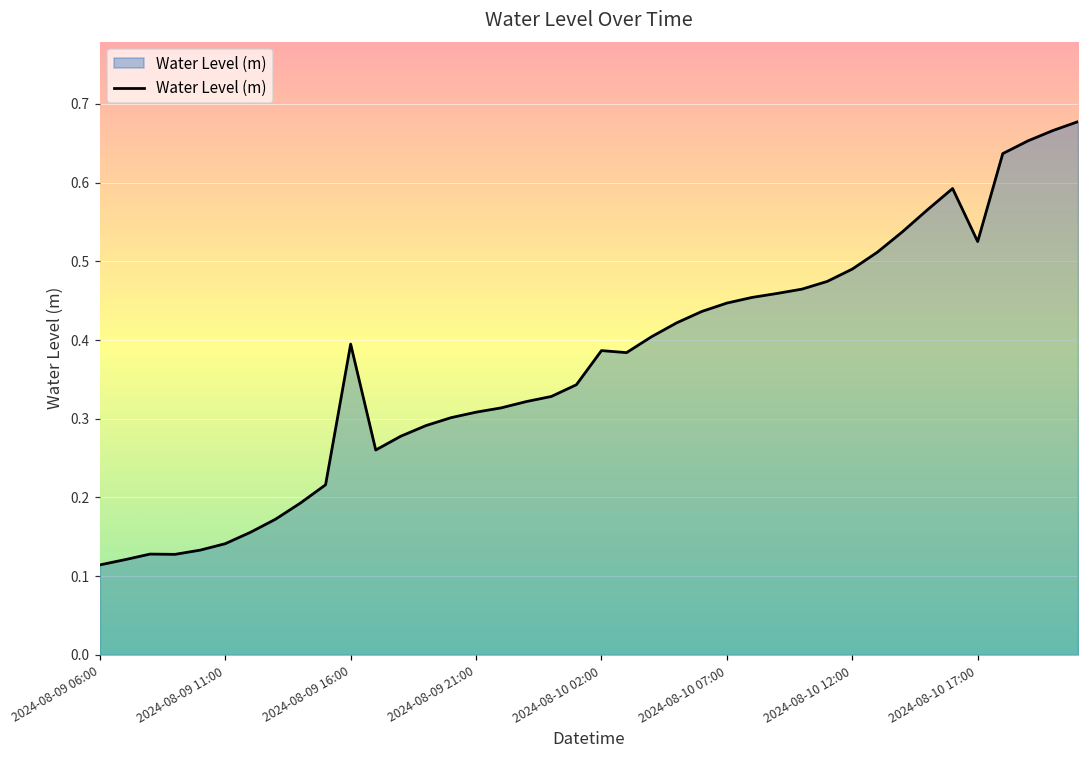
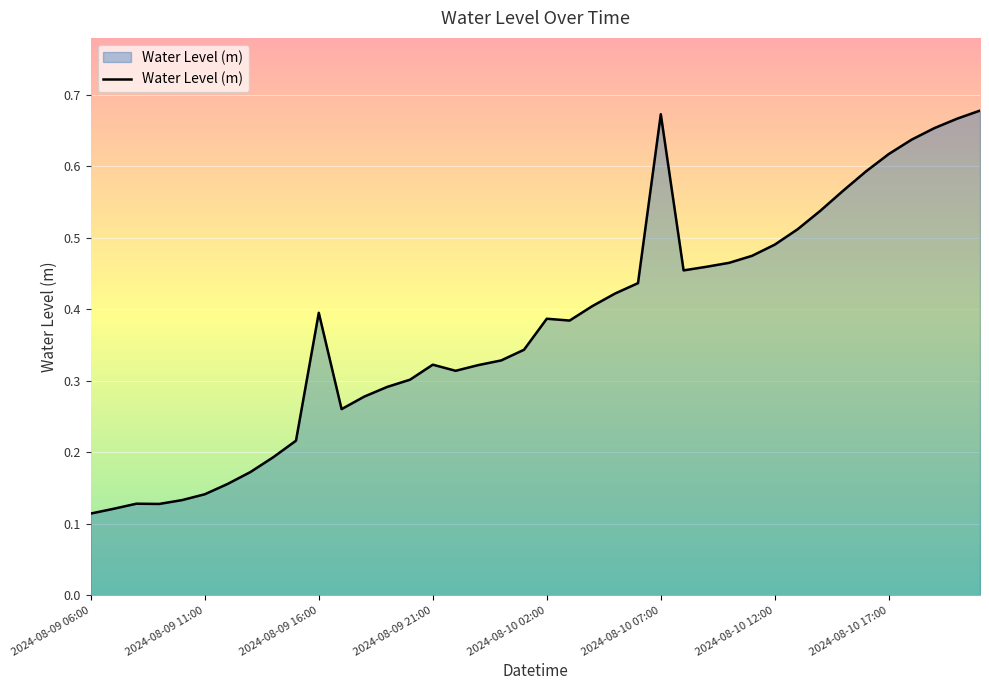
2024-08-09 21:00: 0.31 -> 0.32
2024-08-10 07:00: 0.45 -> 0.67
2024-08-10 17:00: 0.53 -> 0.62
